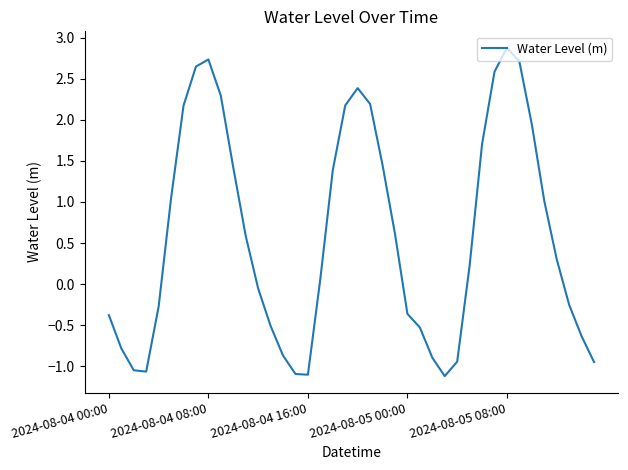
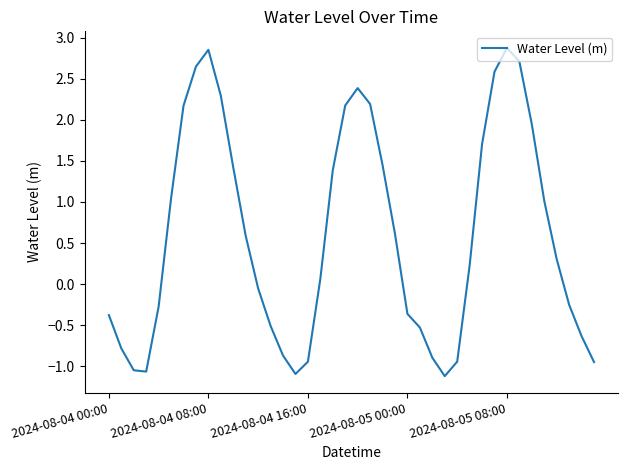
2024-08-04 08:00: 2.7 -> 2.9
2024-08-04 16:00: -1.1 -> -0.9
